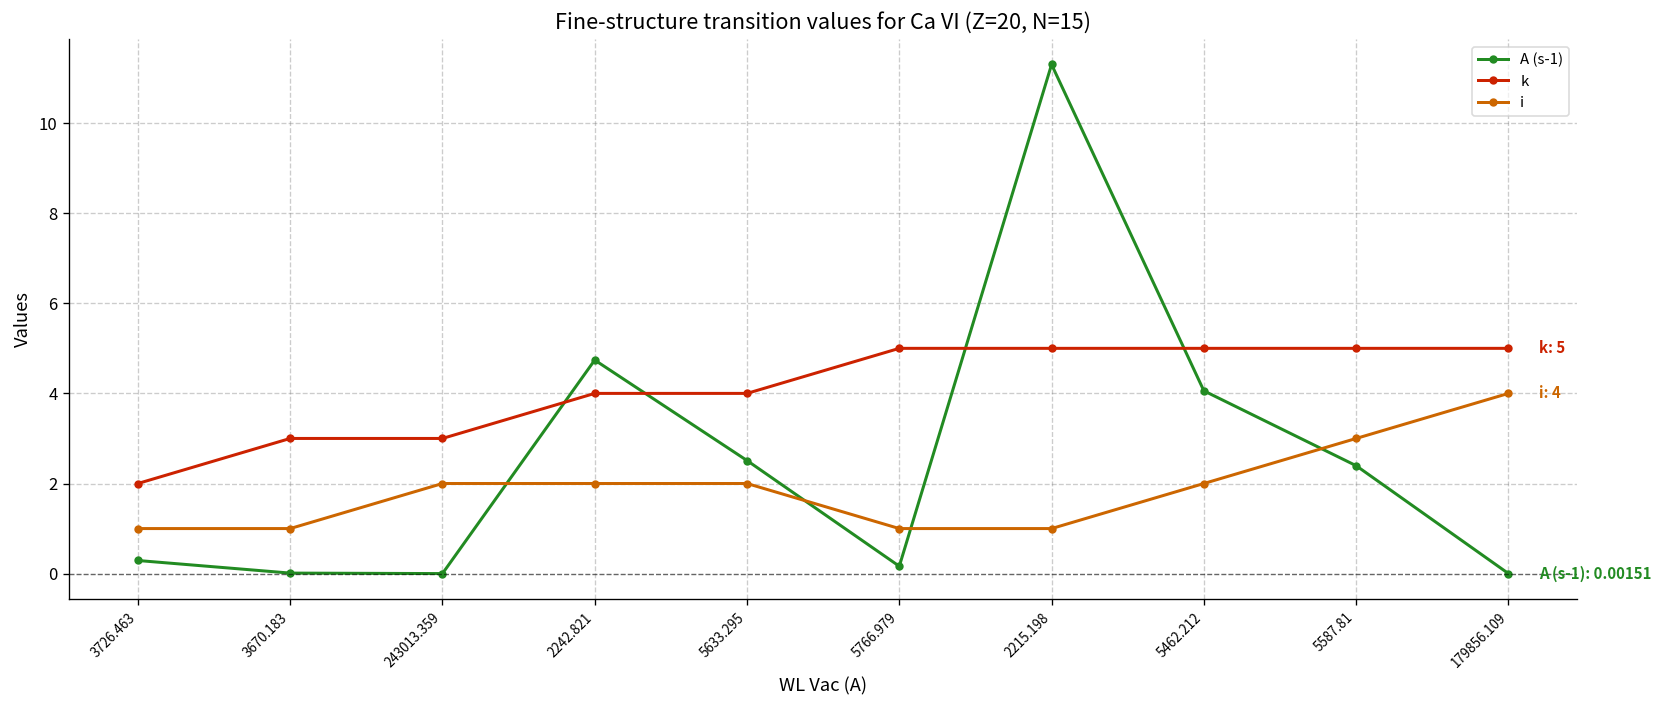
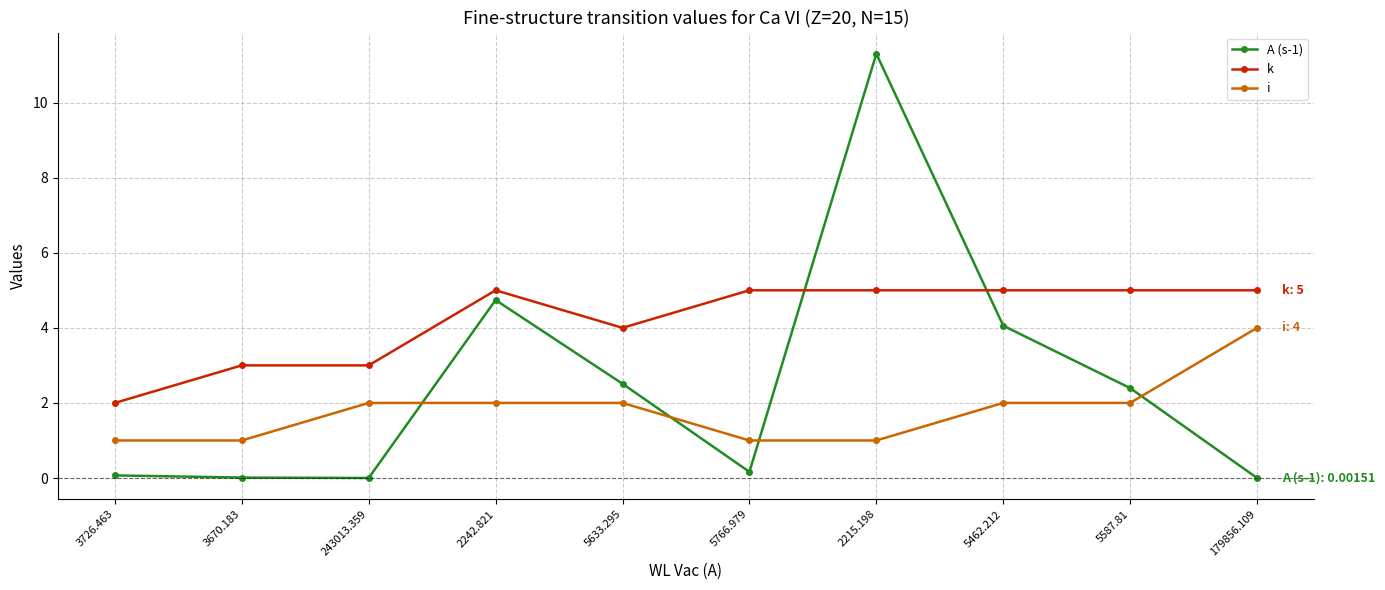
A (s-1), 3726.463: 0.3 -> 0.1
k, 2242.821: 4 -> 5
i, 5587.81: 3 -> 2
